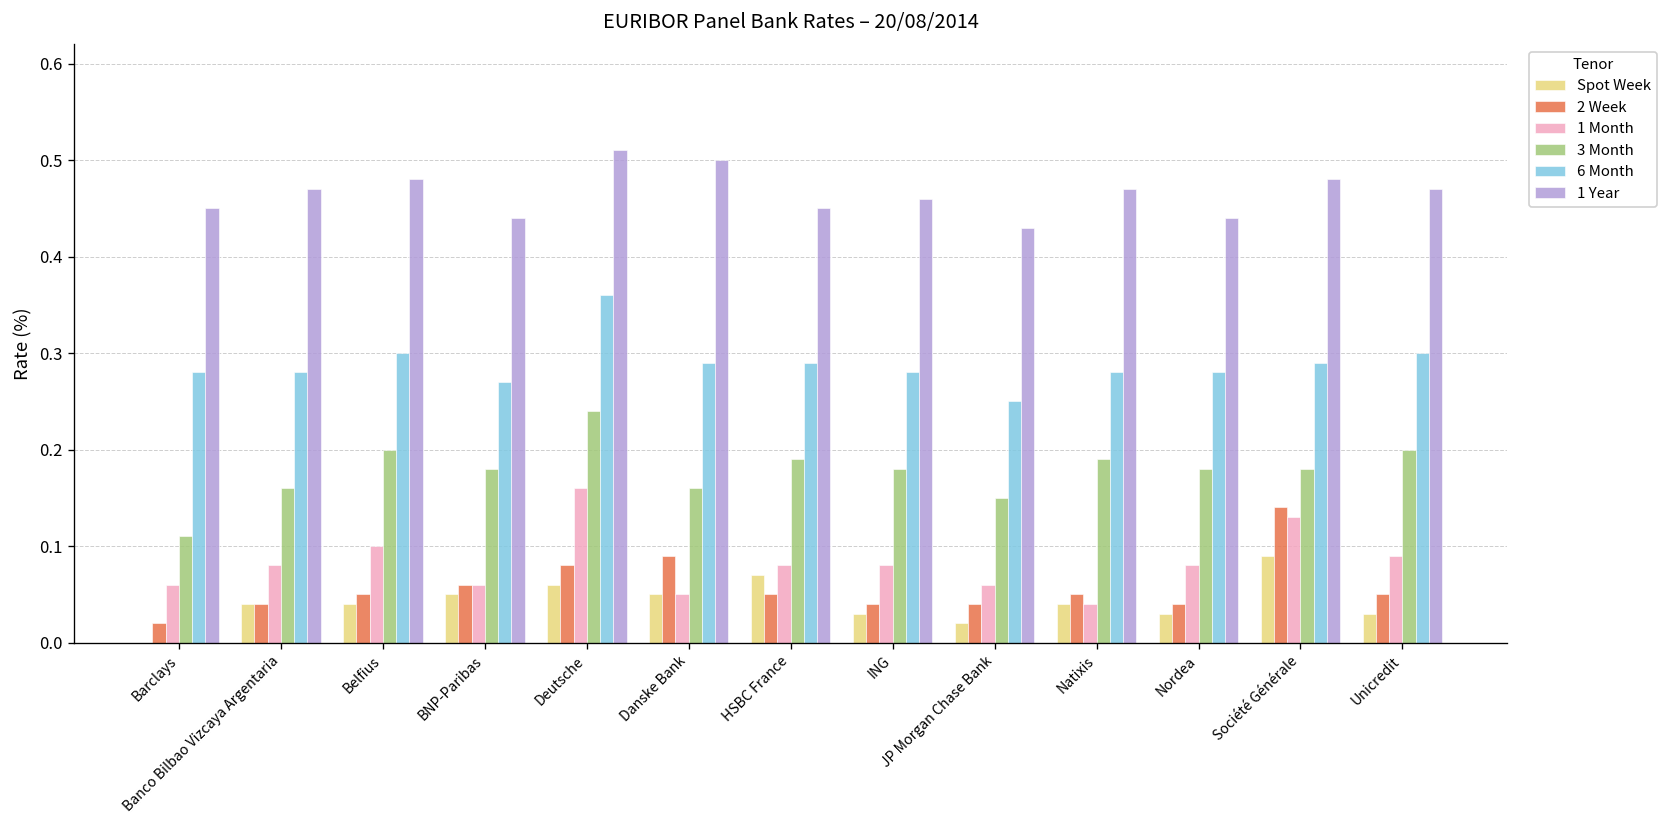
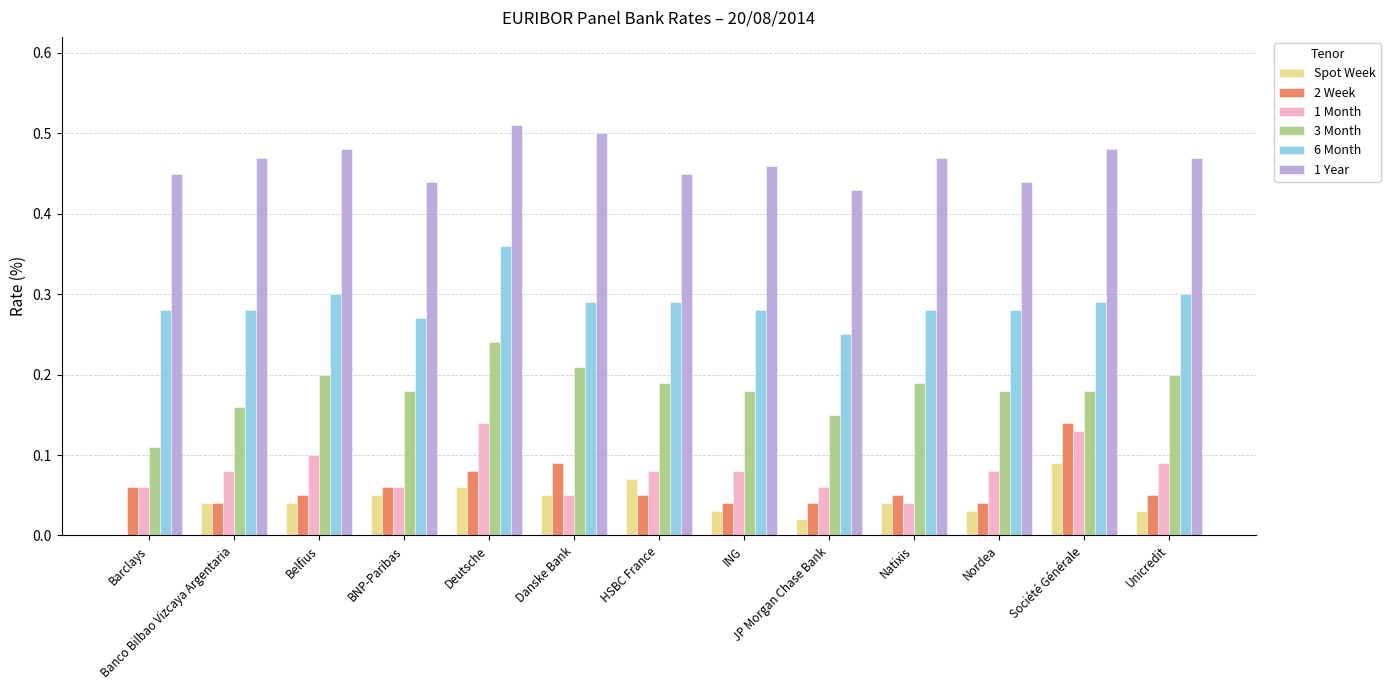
2 Week, Barclays: 0.02 -> 0.06
1 Month, Deutsche: 0.16 -> 0.14
3 Month, Danske Bank: 0.16 -> 0.21
